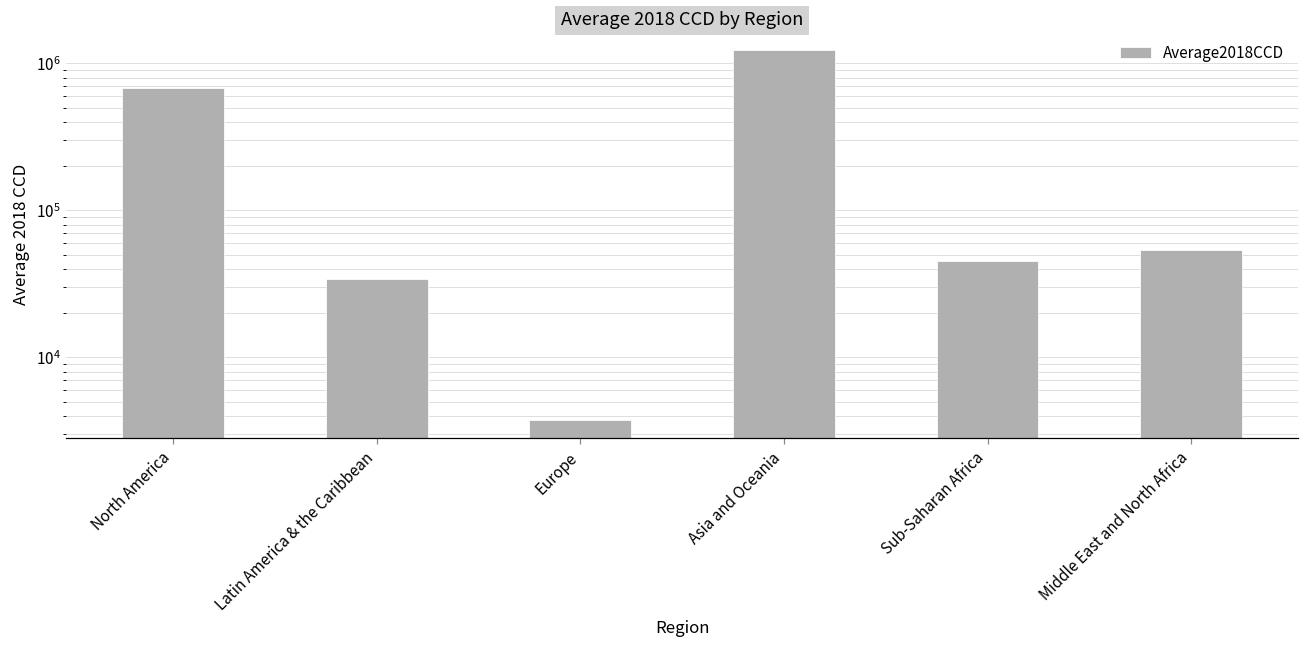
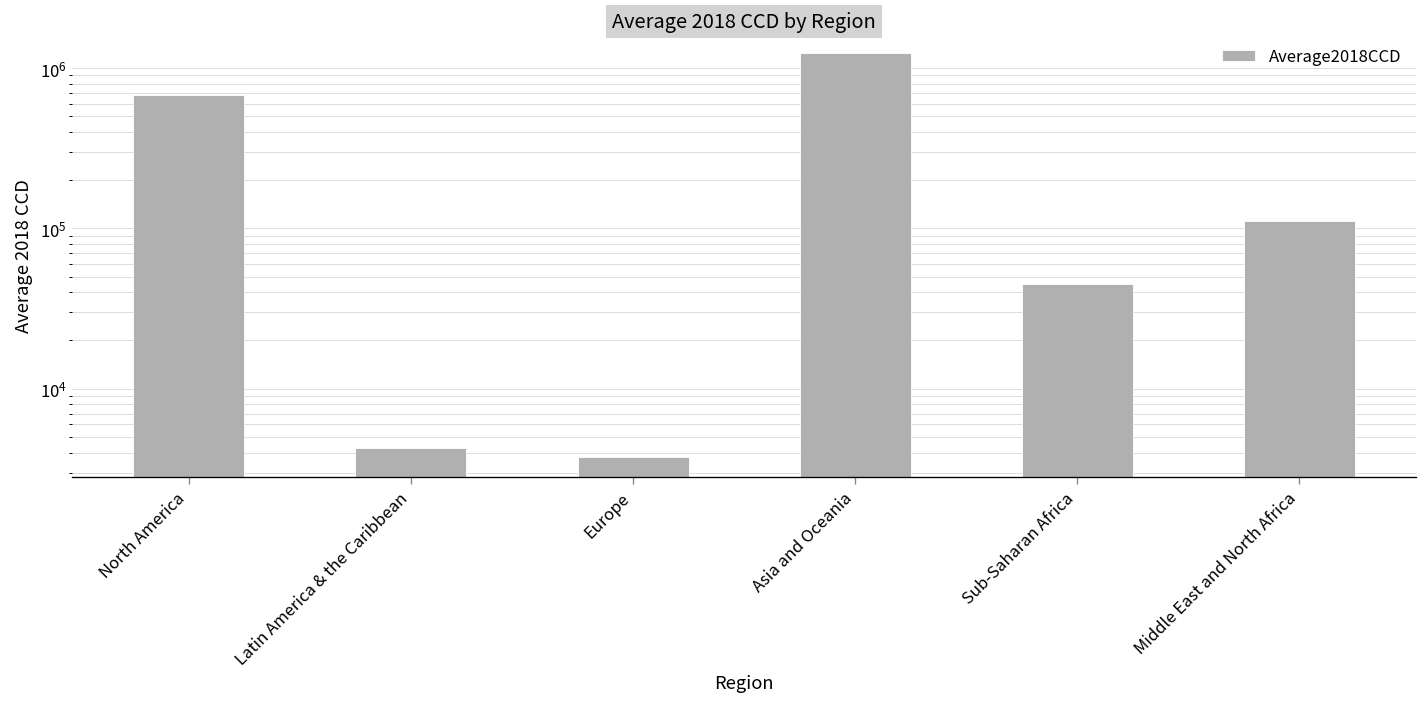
Latin America & the Caribbean: 34000 -> 4300
Middle East and North Africa: 54000 -> 110000
